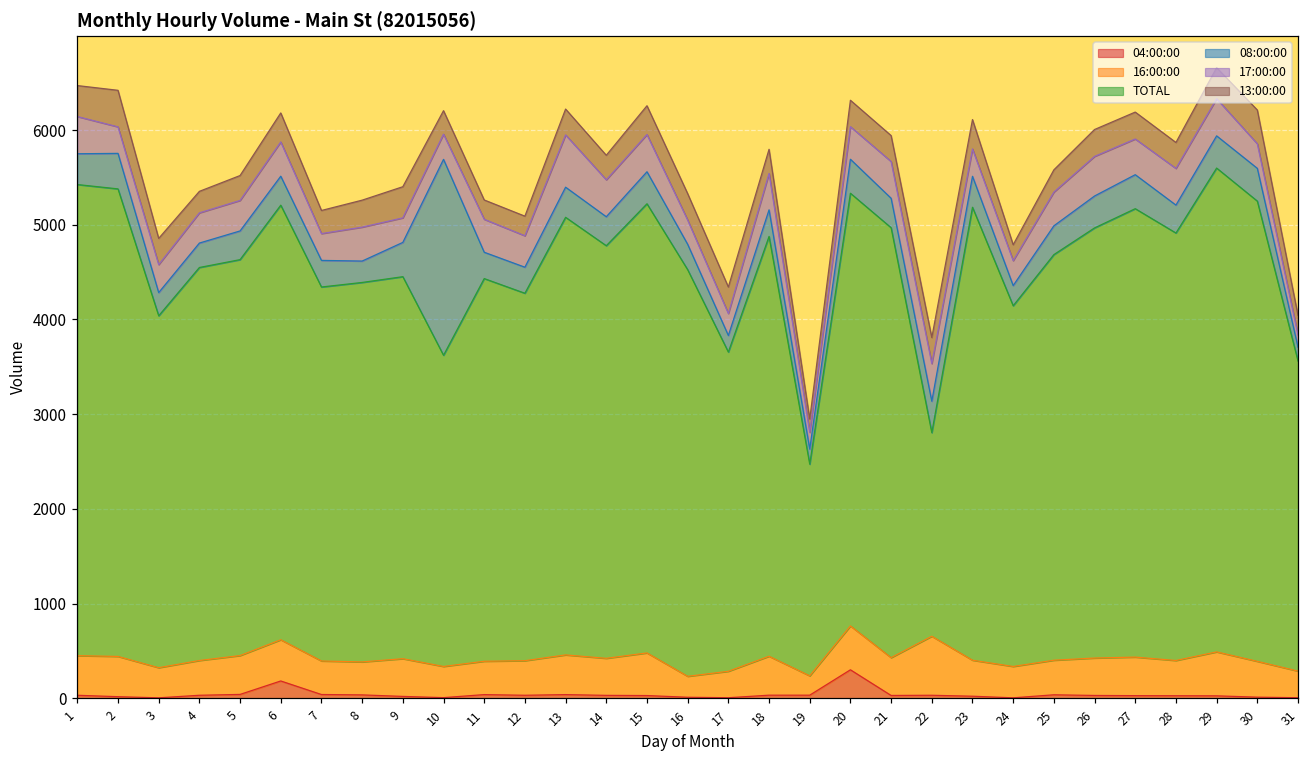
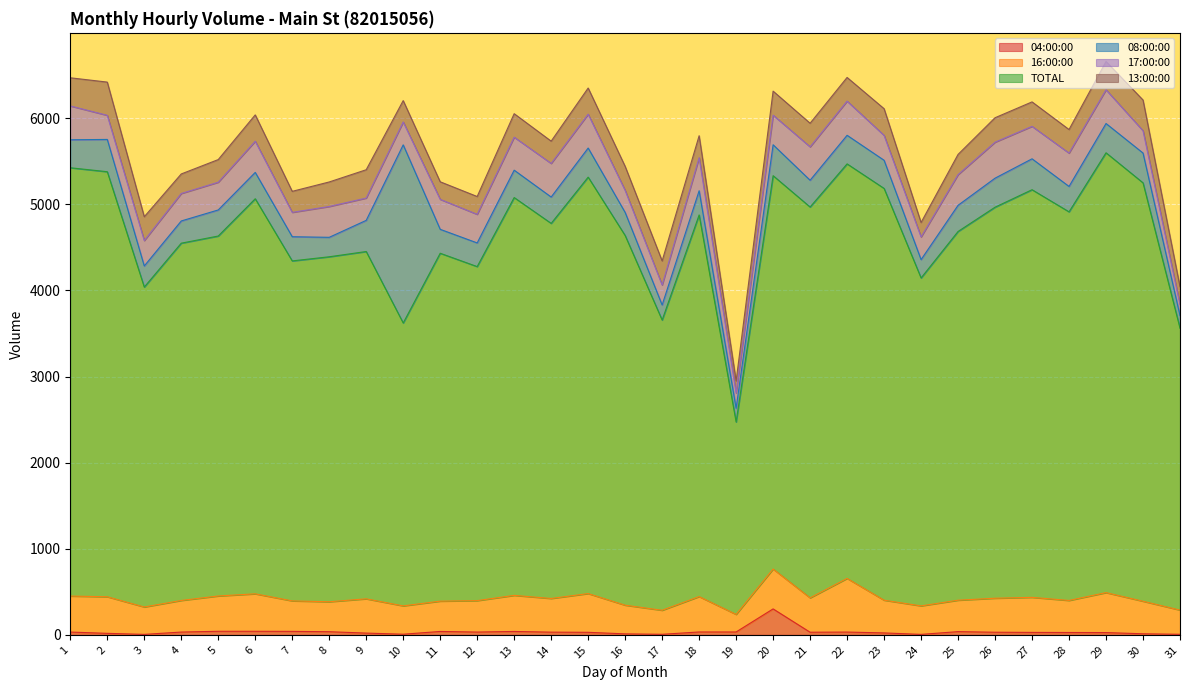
04:00:00, 6: 200 -> 0
17:00:00, 13: 600 -> 400
TOTAL, 15: 4700 -> 4800
16:00:00, 16: 200 -> 300
TOTAL, 22: 2200 -> 4800
